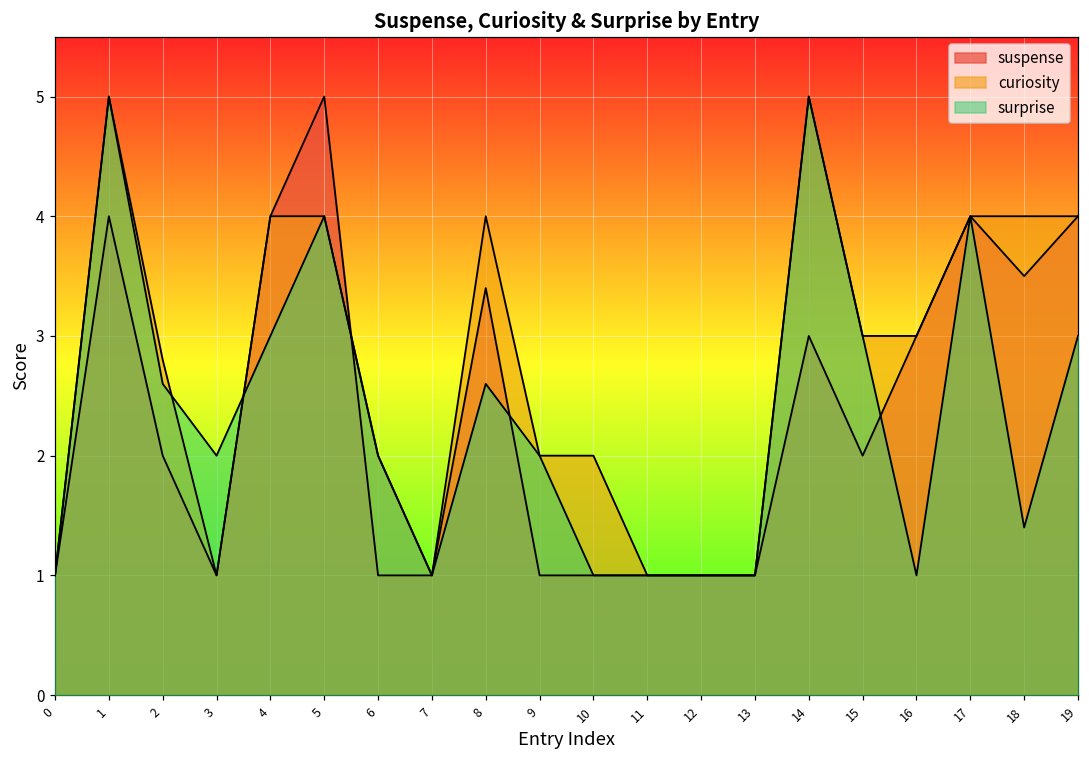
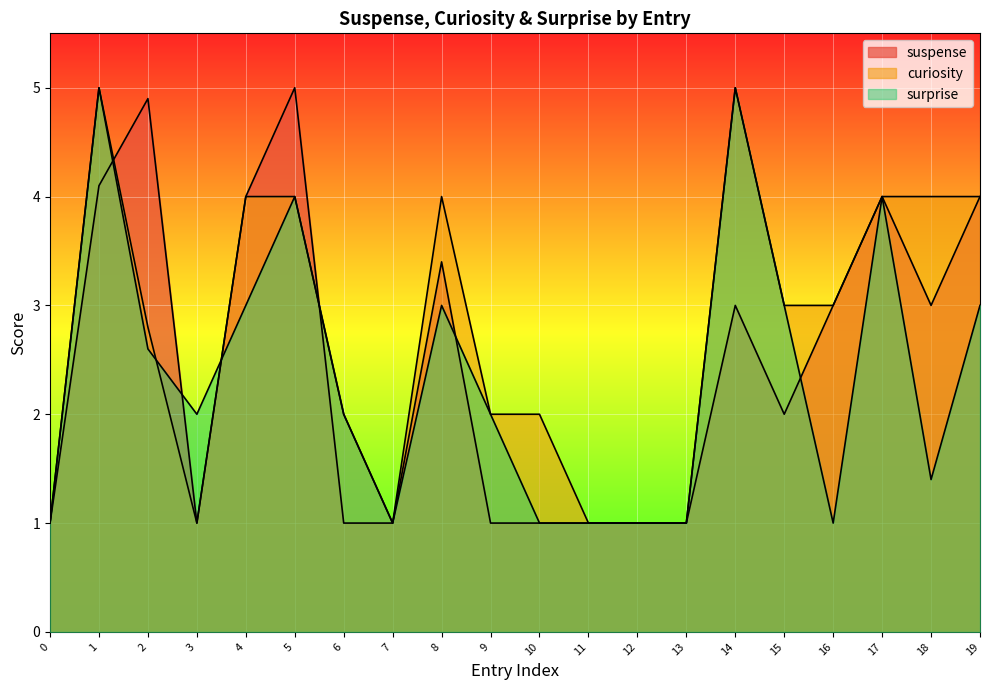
suspense, 1: 4.0 -> 4.1
suspense, 2: 2.0 -> 4.9
surprise, 8: 2.6 -> 3.0
suspense, 18: 3.5 -> 3.0
